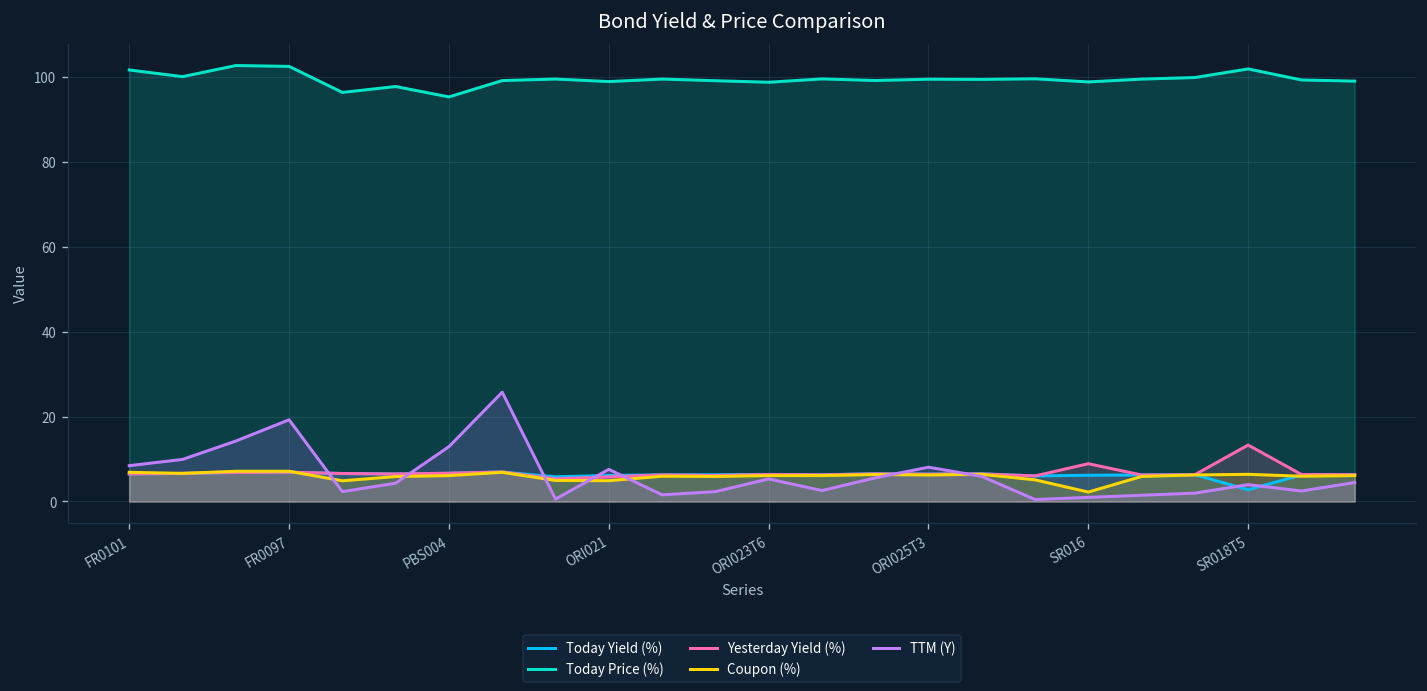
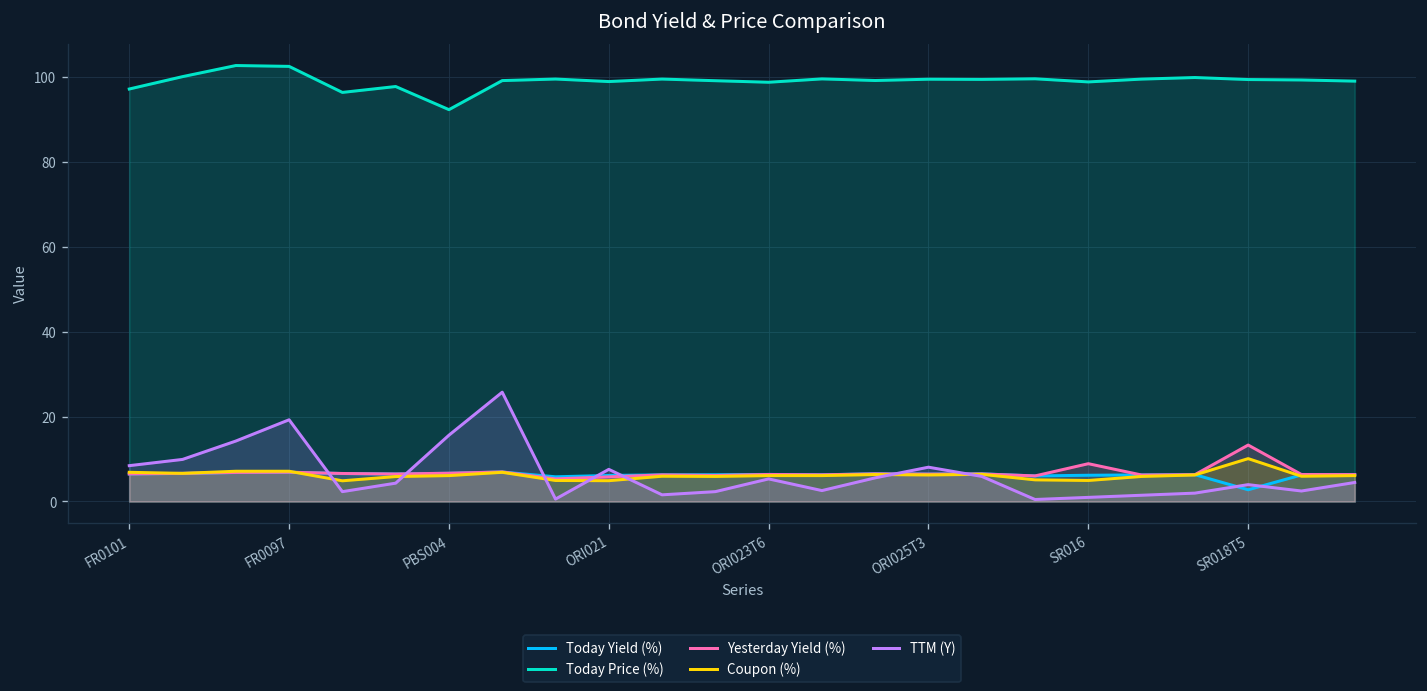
Today Price (%), FR0101: 102 -> 97
Today Price (%), PBS004: 95 -> 92
TTM (Y), PBS004: 13 -> 16
Coupon (%), SR016: 2 -> 5
Today Price (%), SR018T5: 102 -> 99
Coupon (%), SR018T5: 6 -> 10
